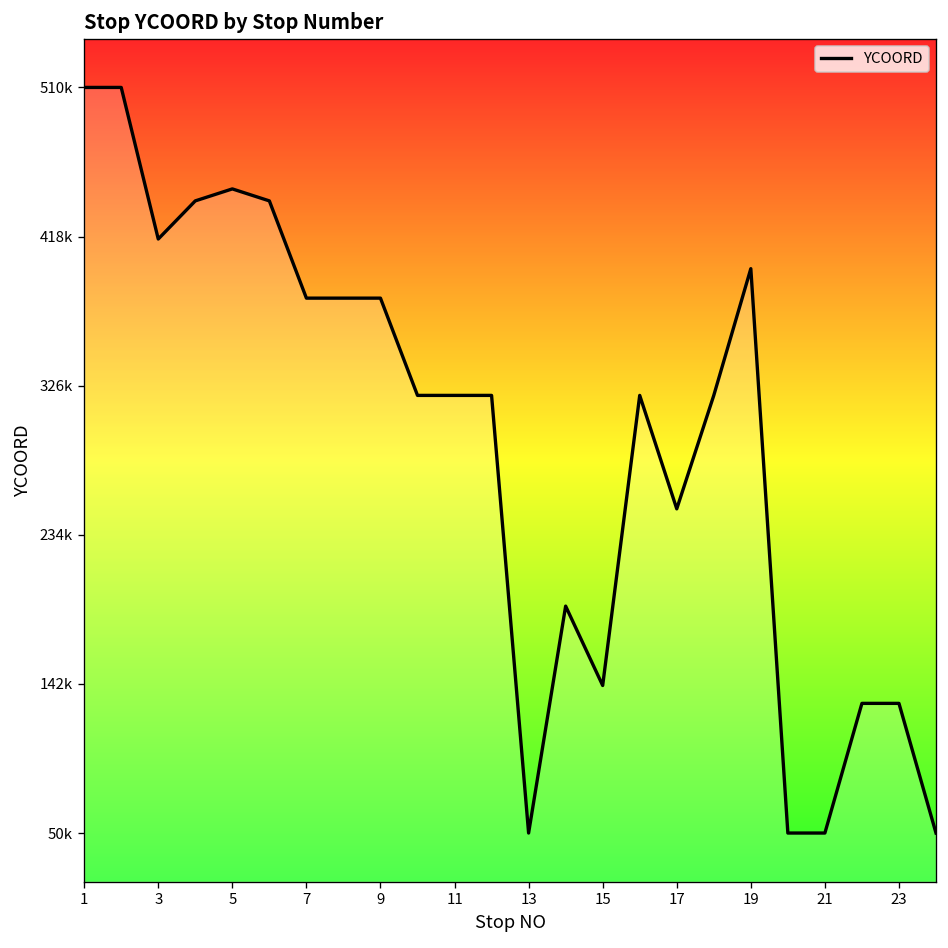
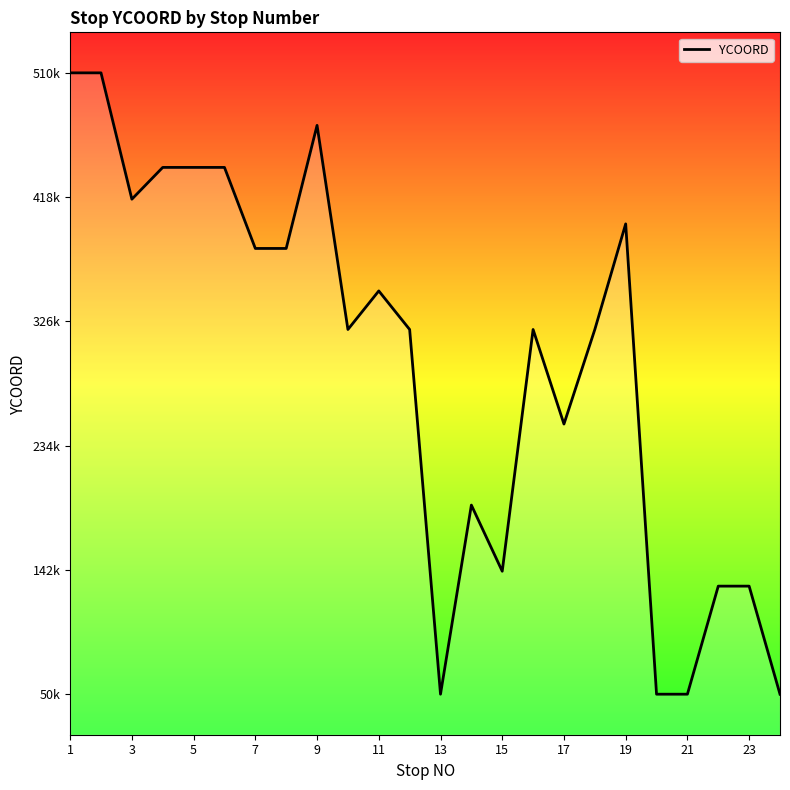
5: 447000 -> 440000
9: 380000 -> 471000
11: 320000 -> 349000
